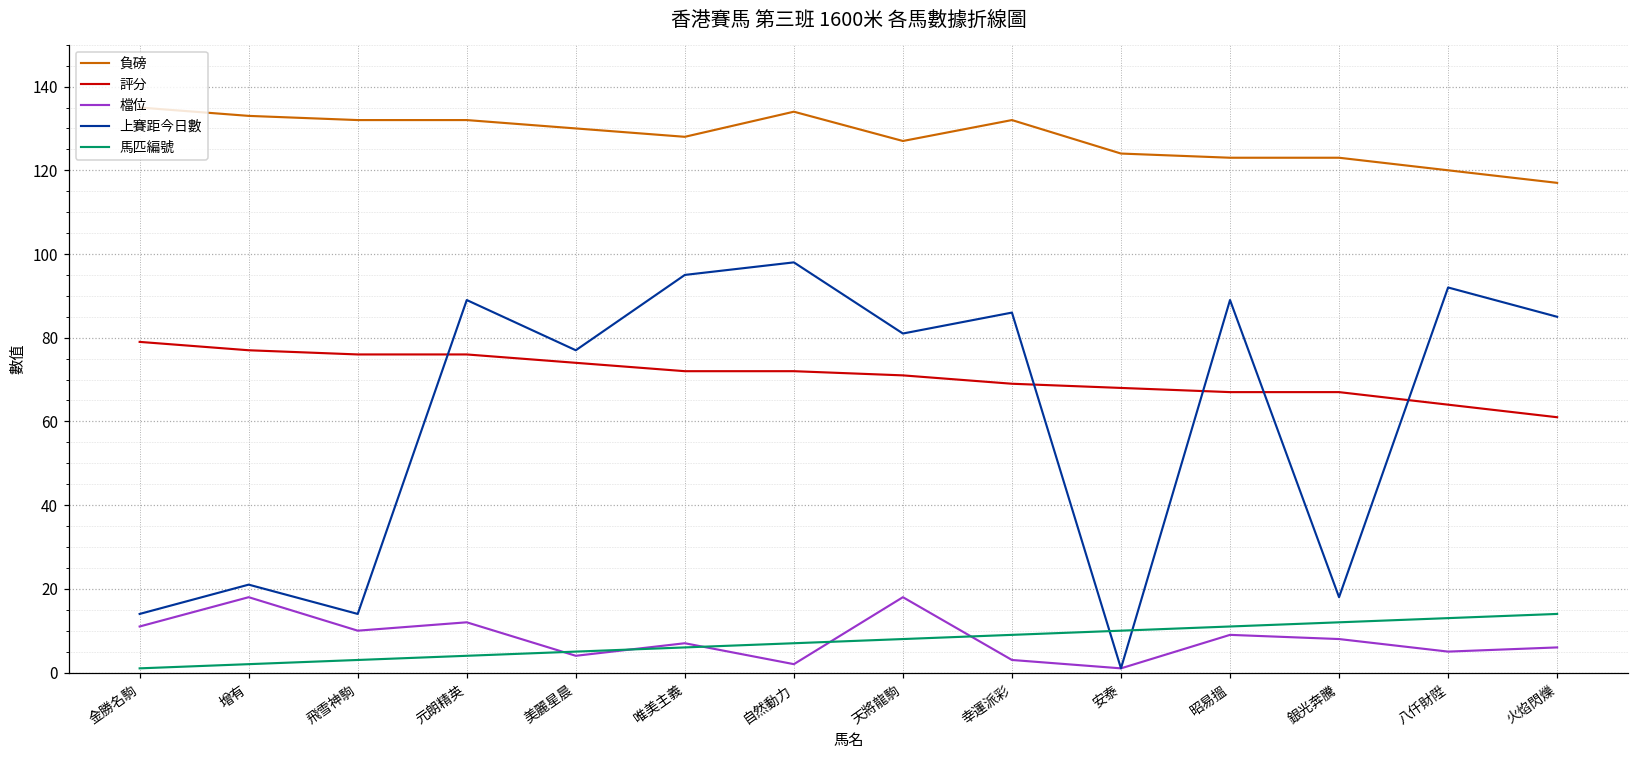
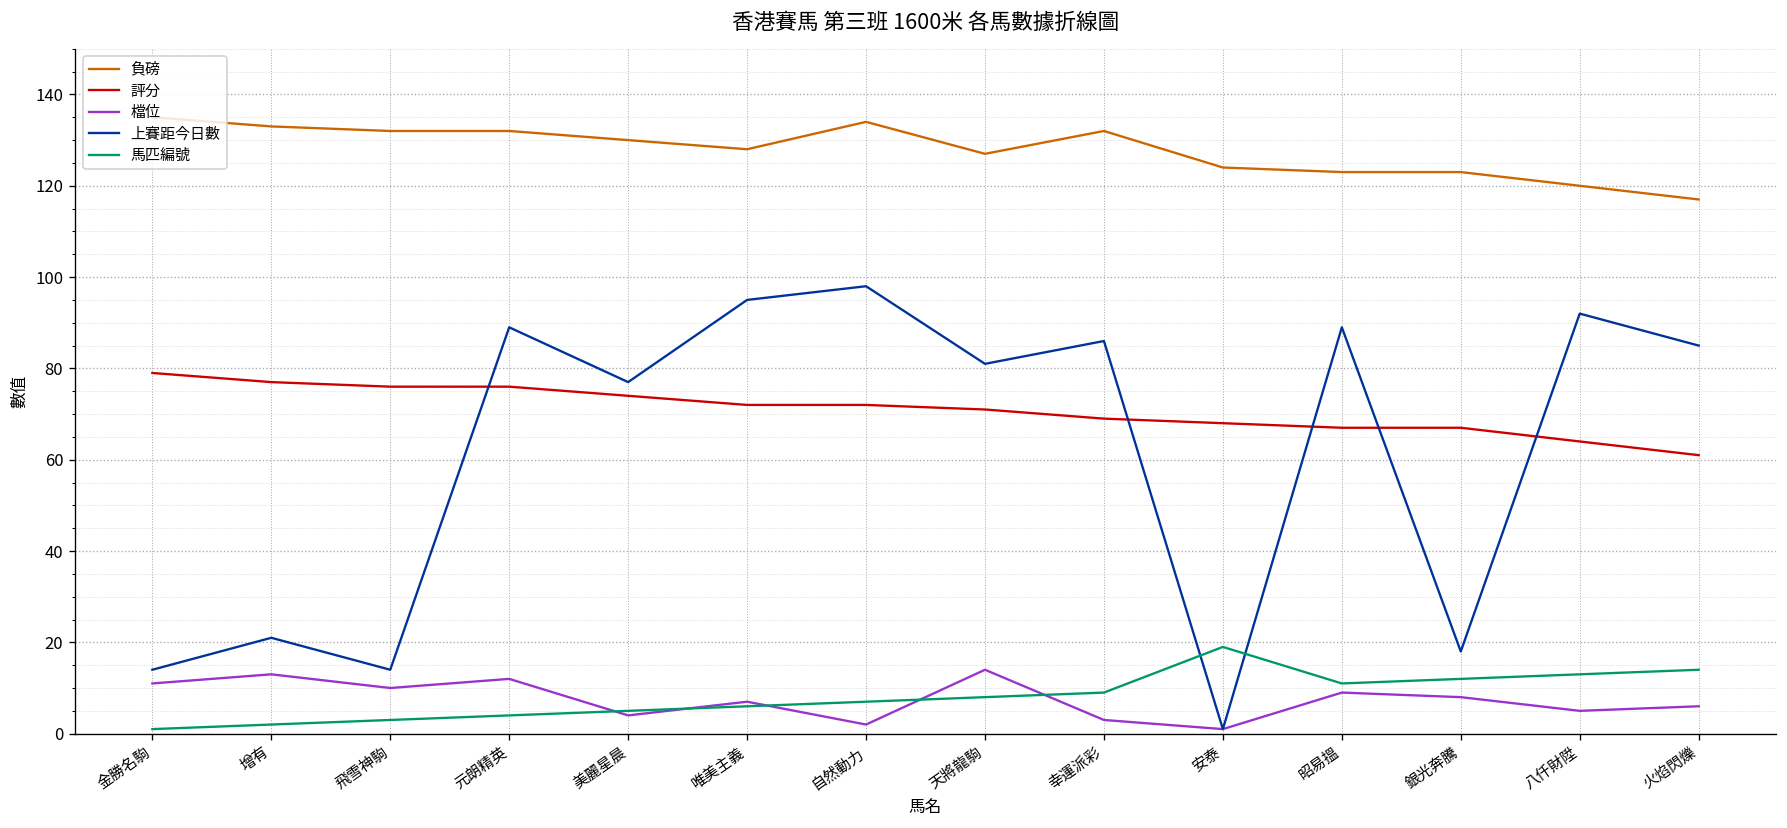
檔位, 增有: 18 -> 13
檔位, 天將龍駒: 18 -> 14
馬匹編號, 安泰: 10 -> 19
